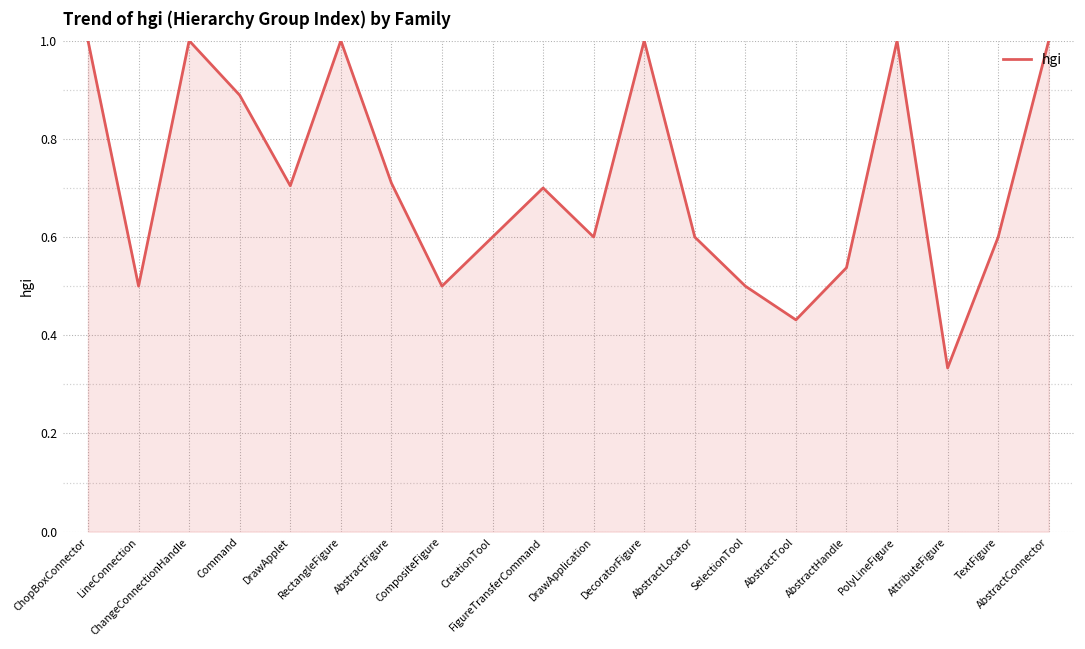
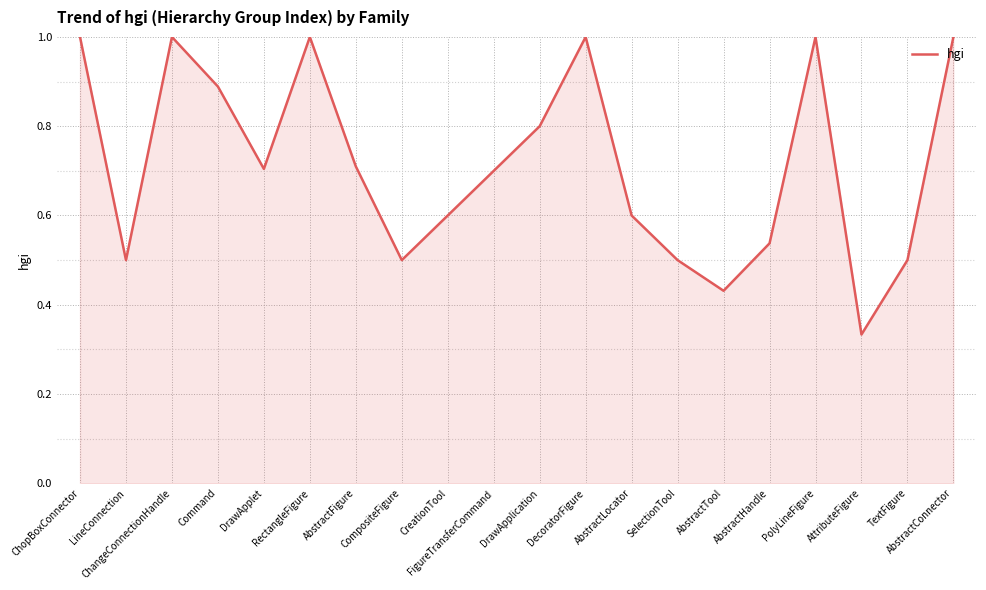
DrawApplication: 0.6 -> 0.8
TextFigure: 0.6 -> 0.5
